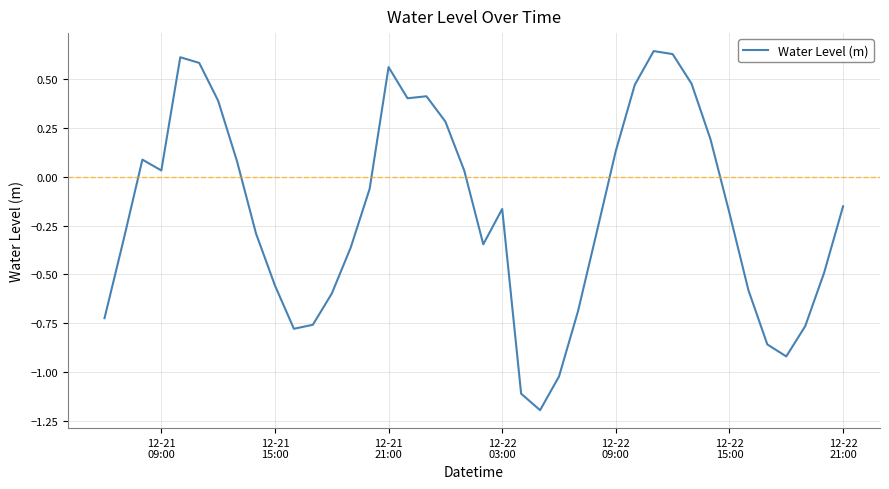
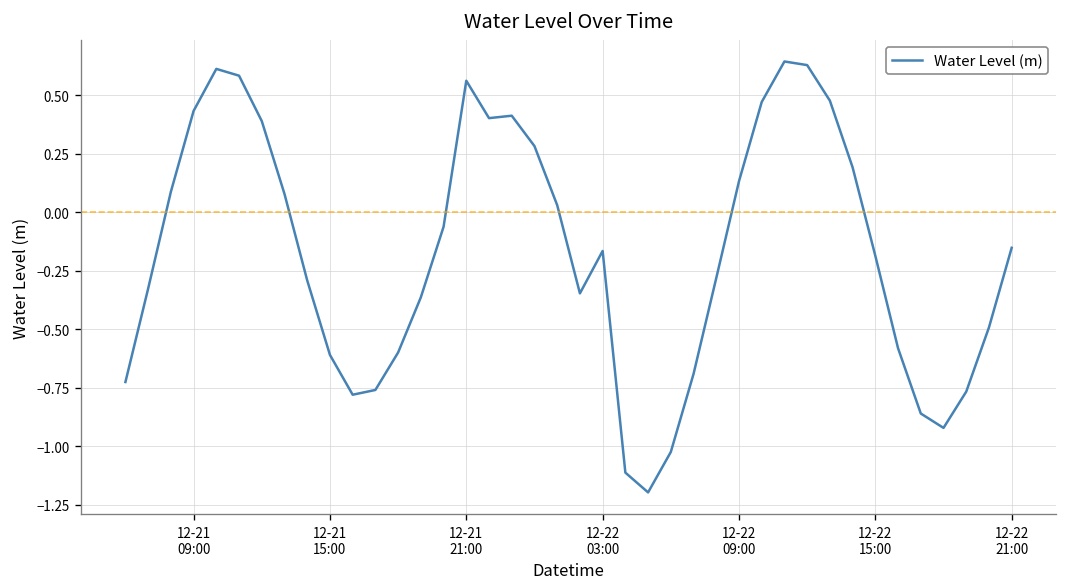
12-21 09:00: 0.03 -> 0.43
12-21 15:00: -0.56 -> -0.61
